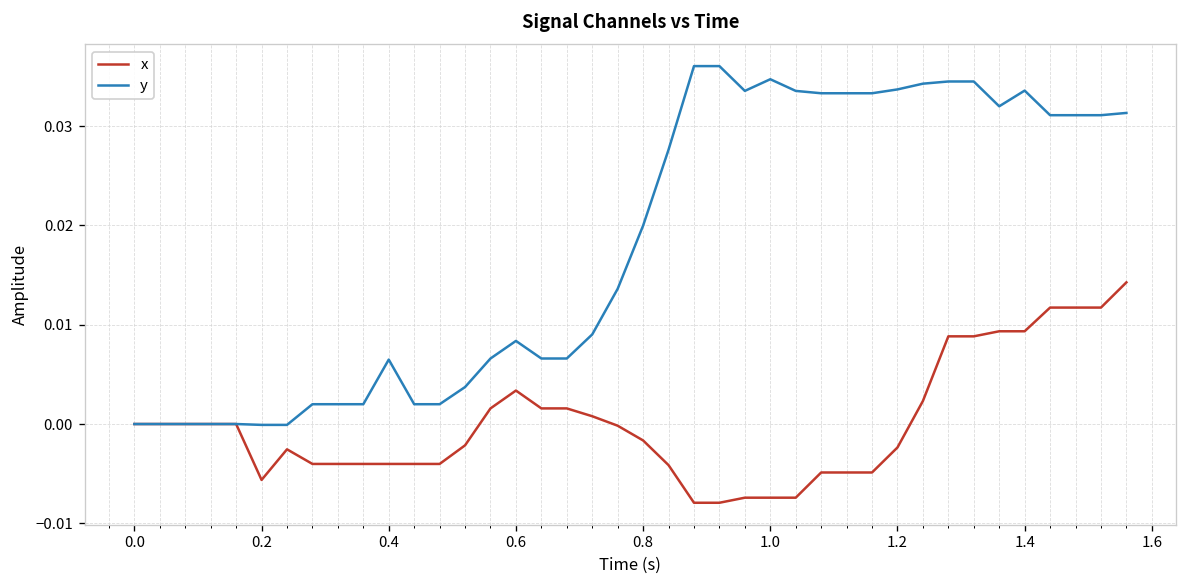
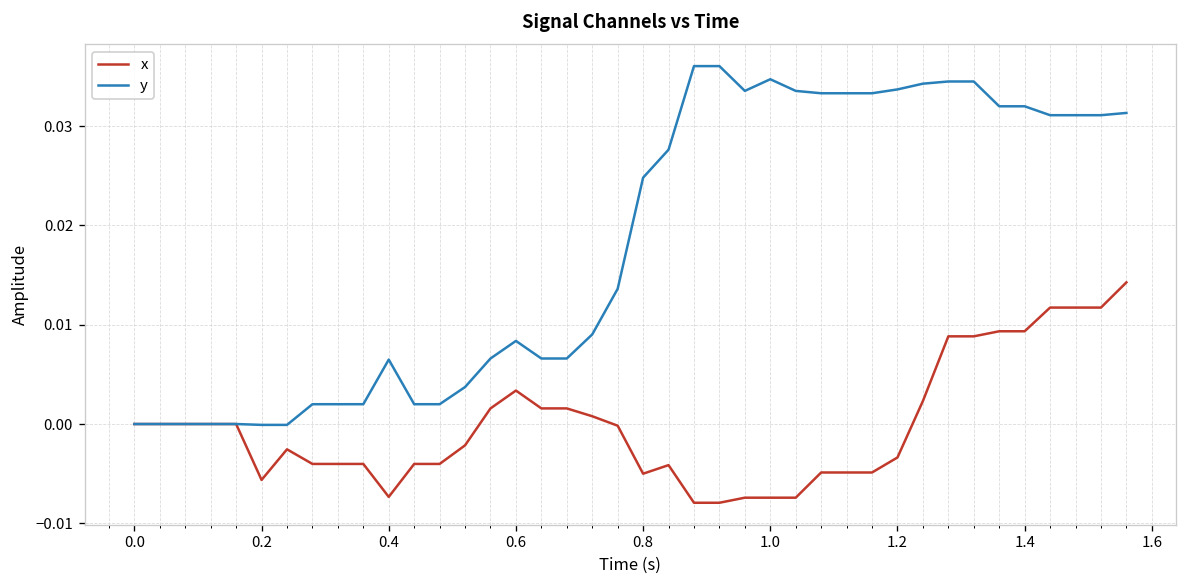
x, 0.4: -0.004 -> -0.007
x, 0.8: -0.002 -> -0.005
y, 0.8: 0.020 -> 0.025
x, 1.2: -0.002 -> -0.003
y, 1.4: 0.034 -> 0.032
